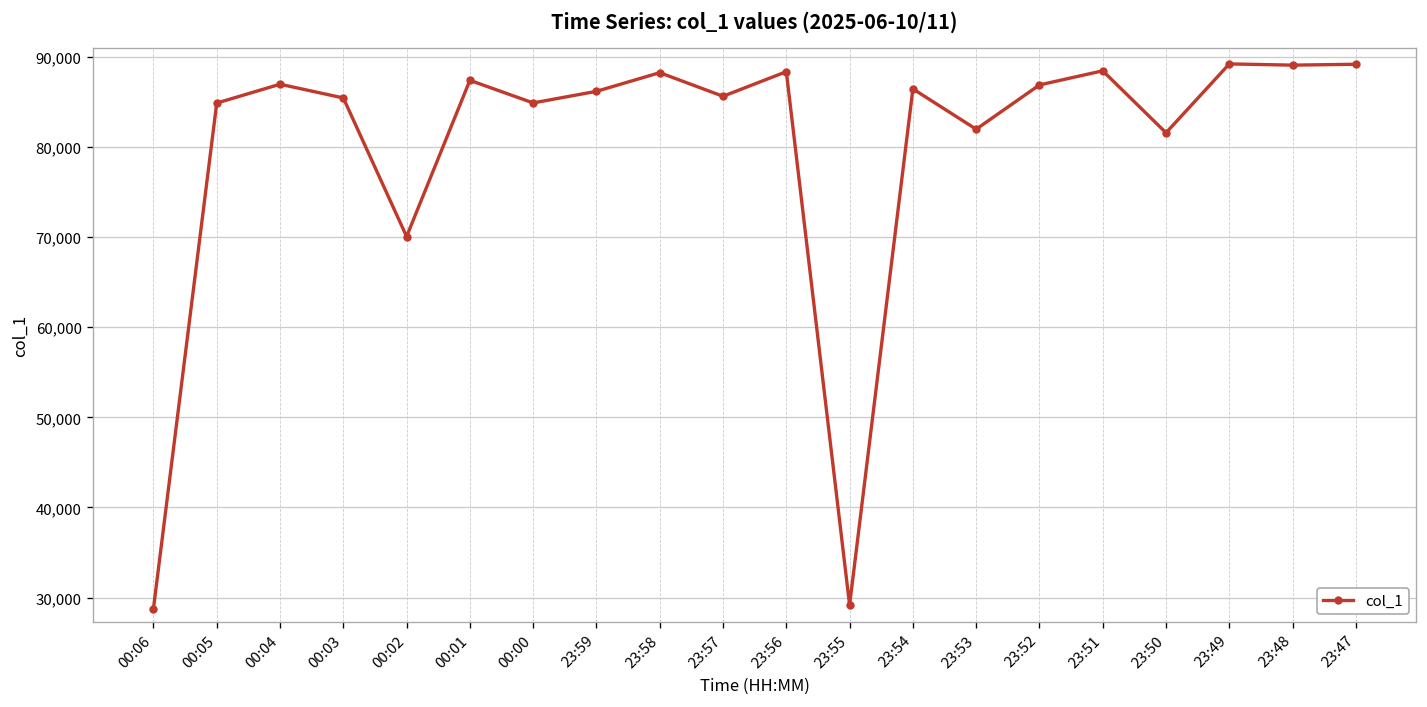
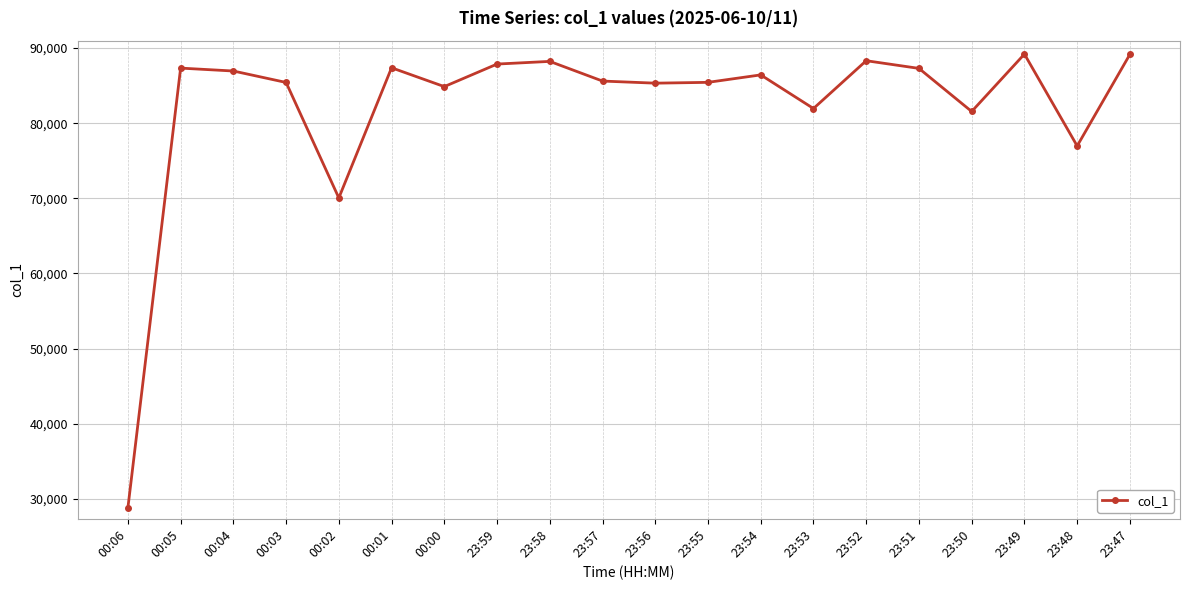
00:05: 85,000 -> 87,000
23:59: 86,000 -> 88,000
23:56: 88,000 -> 85,000
23:55: 29,000 -> 85,000
23:52: 87,000 -> 88,000
23:51: 88,000 -> 87,000
23:48: 89,000 -> 77,000
